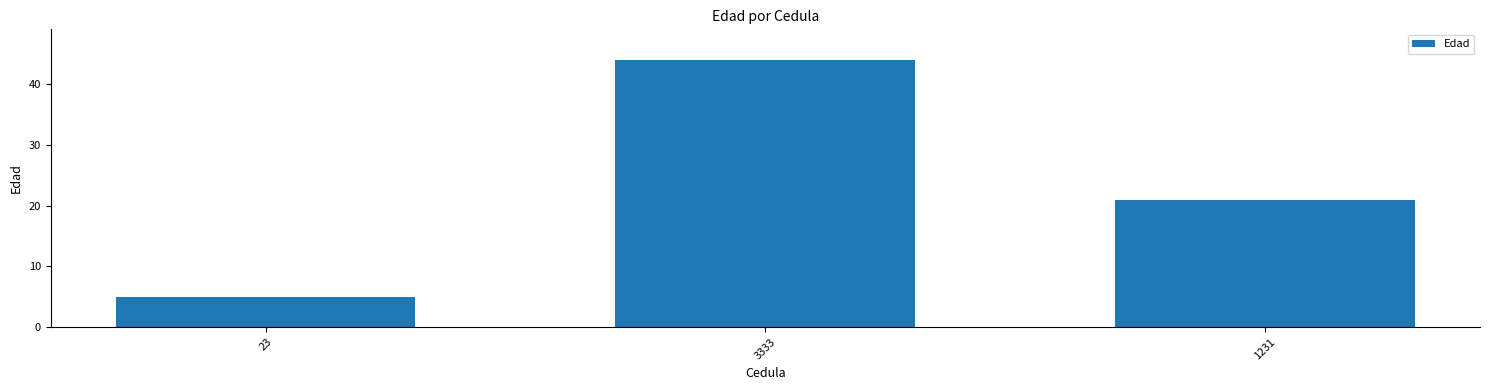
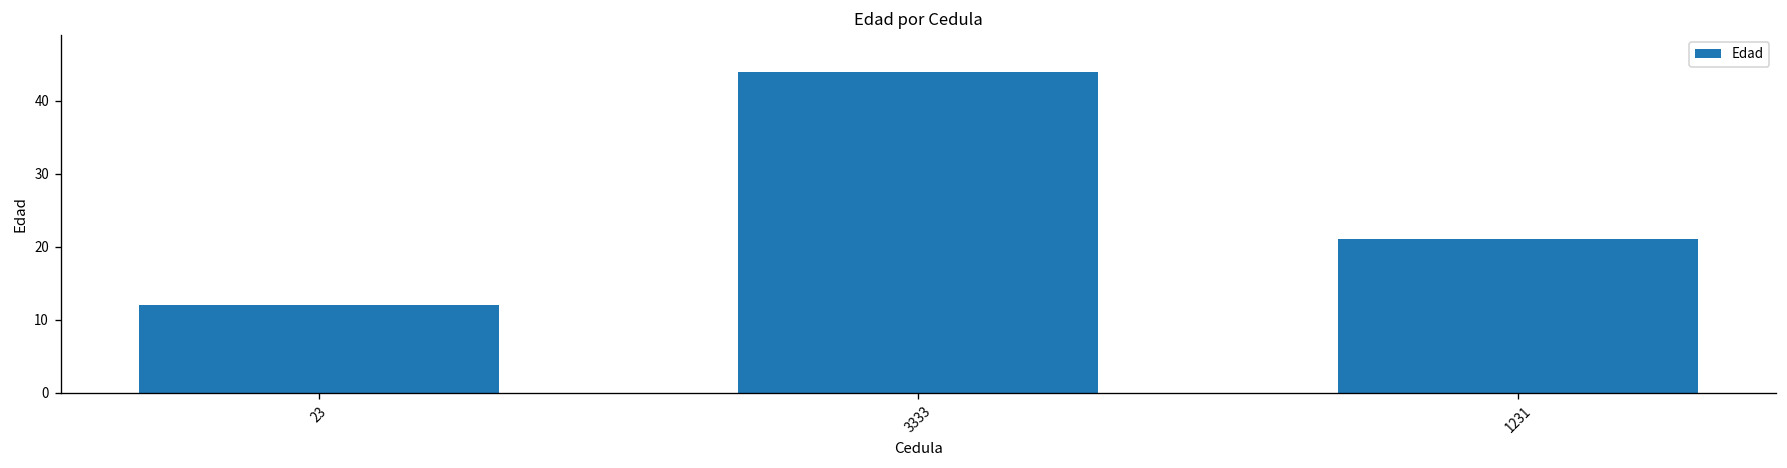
23: 5 -> 12
